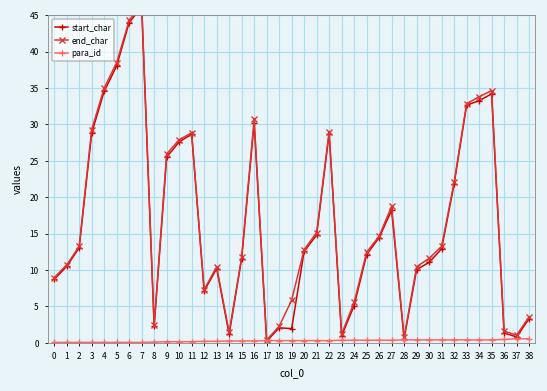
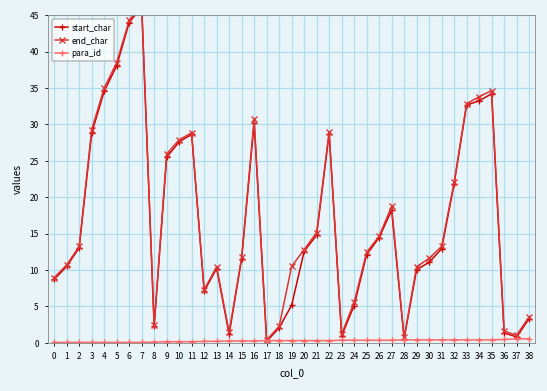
start_char, 19: 2 -> 5
end_char, 19: 6 -> 11
